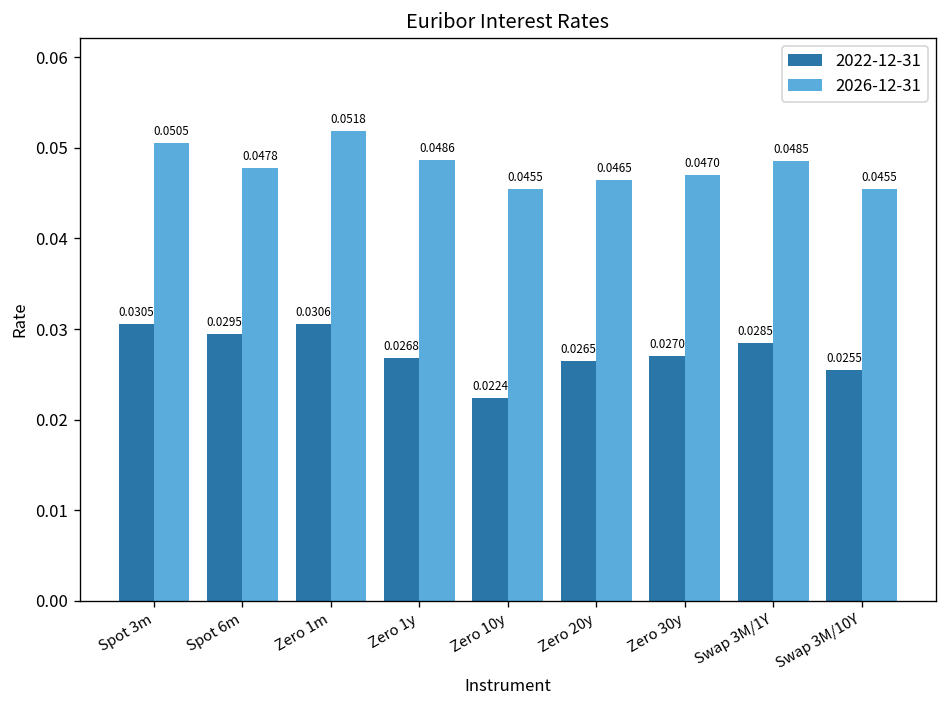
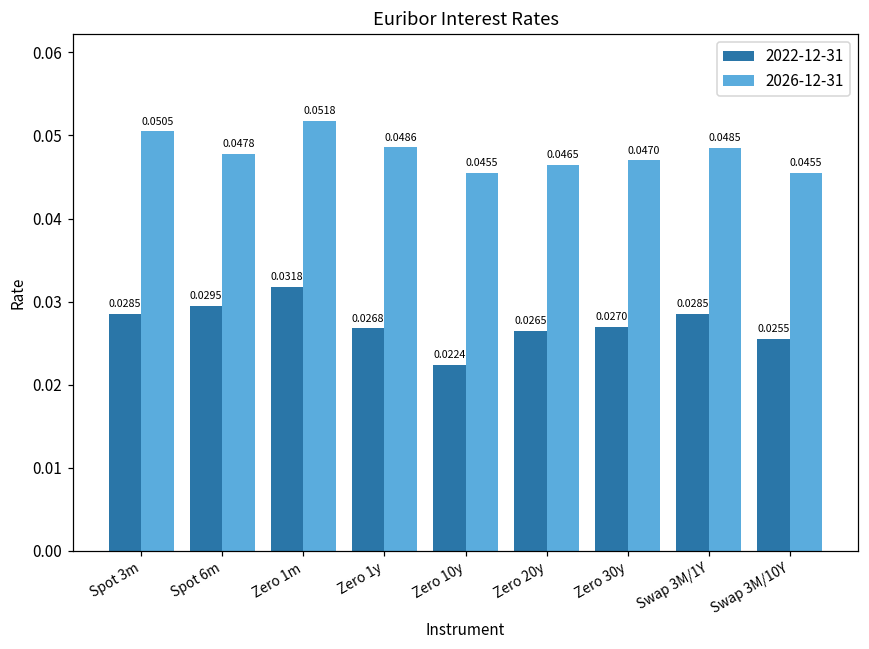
2022-12-31, Spot 3m: 0.0305 -> 0.0285
2022-12-31, Zero 1m: 0.0306 -> 0.0318
